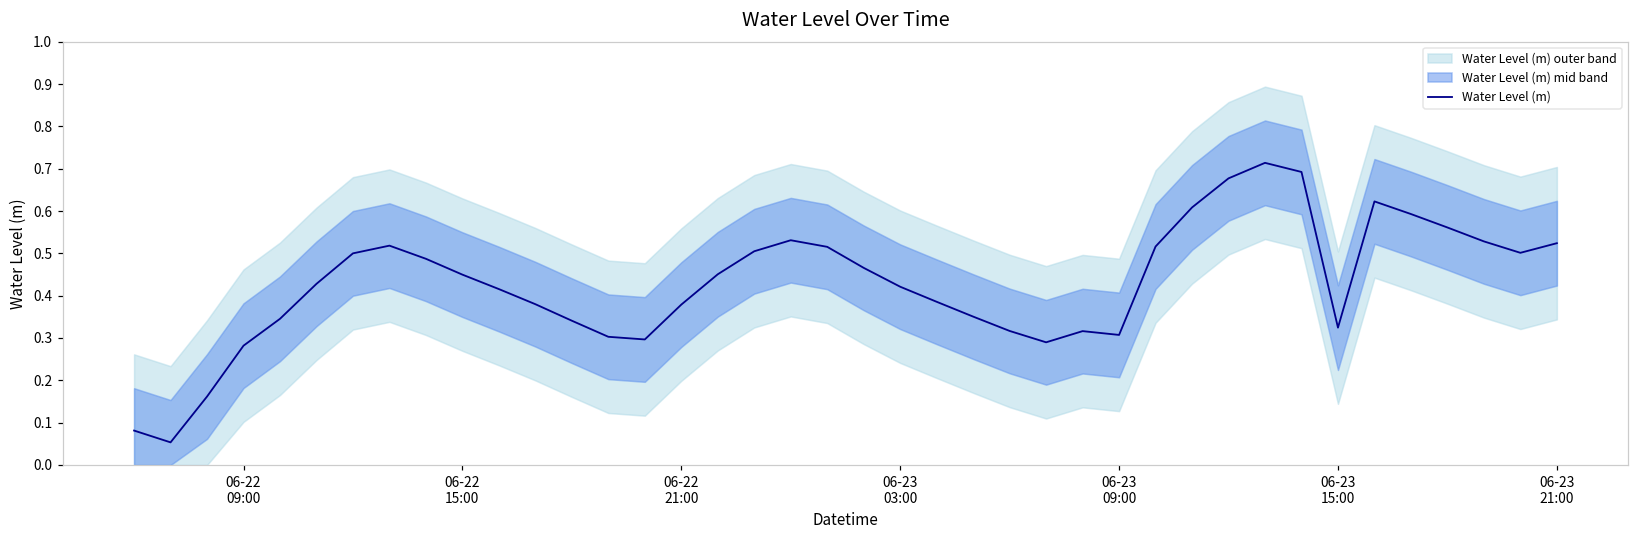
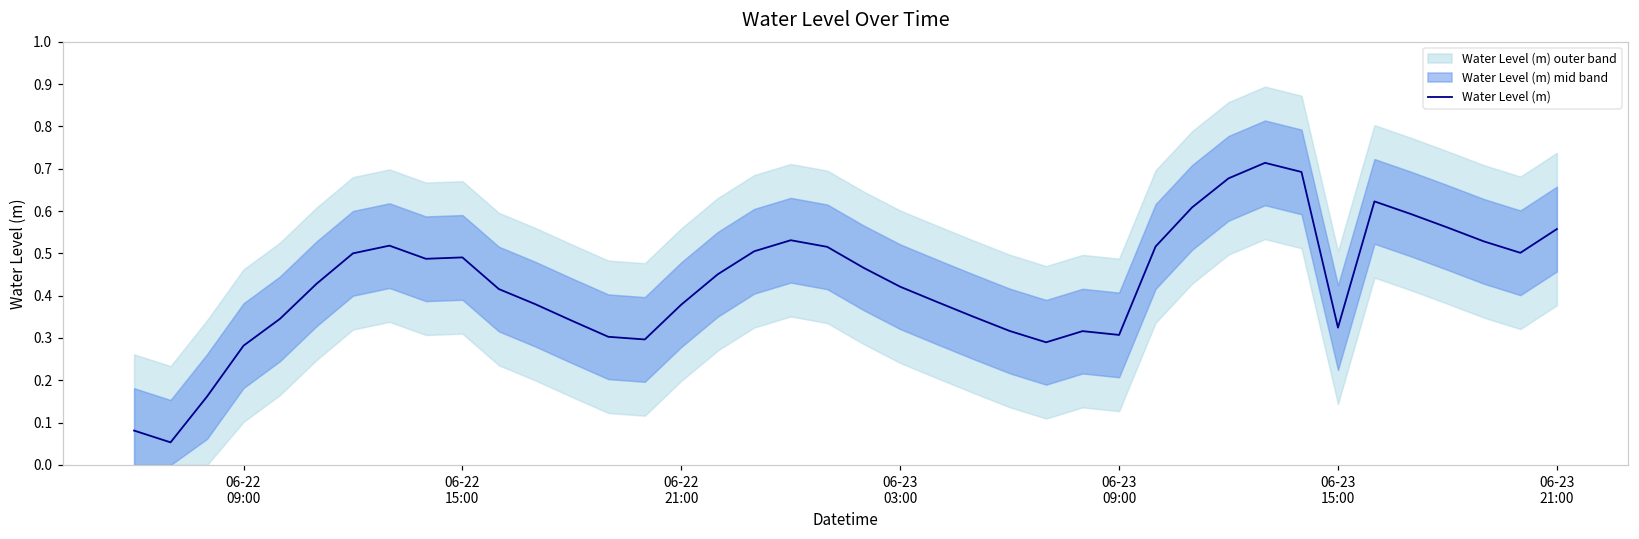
Water Level (m), 06-22 15:00: 0.45 -> 0.49
Water Level (m), 06-23 21:00: 0.52 -> 0.56
